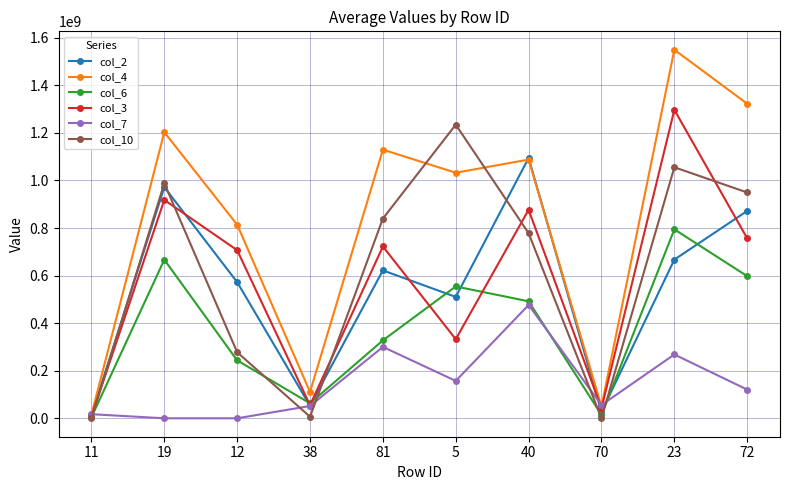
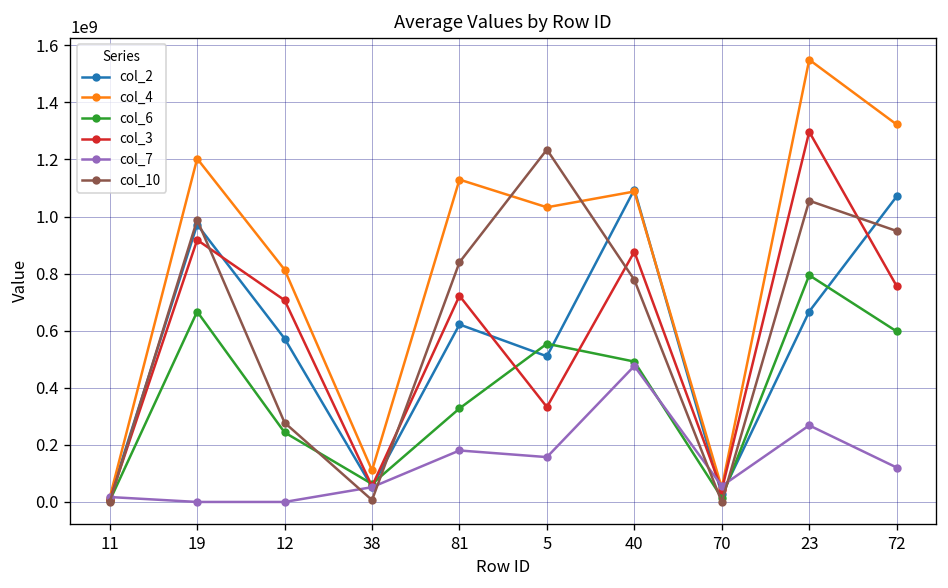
col_7, 81: 300000000 -> 180000000
col_2, 72: 870000000 -> 1070000000
